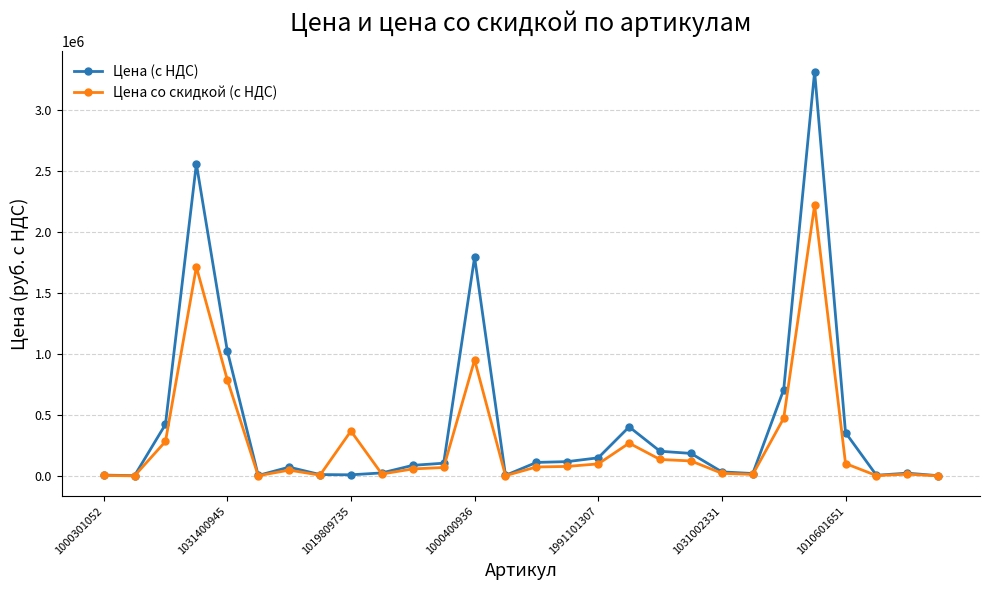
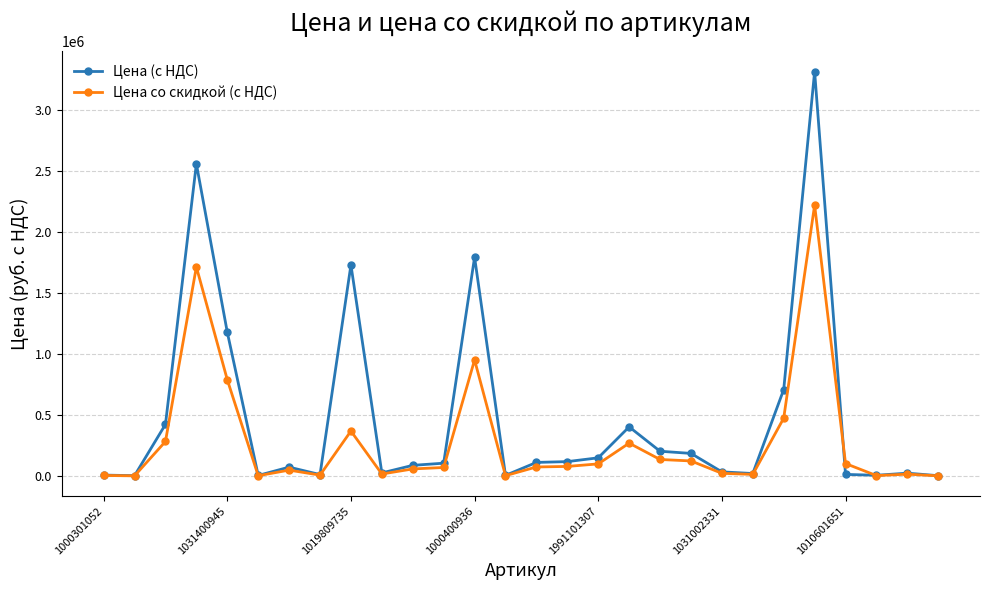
Цена (с НДС), 1031400945: 1030000 -> 1180000
Цена (с НДС), 1019809735: 10000 -> 1730000
Цена (с НДС), 1010601651: 360000 -> 10000
